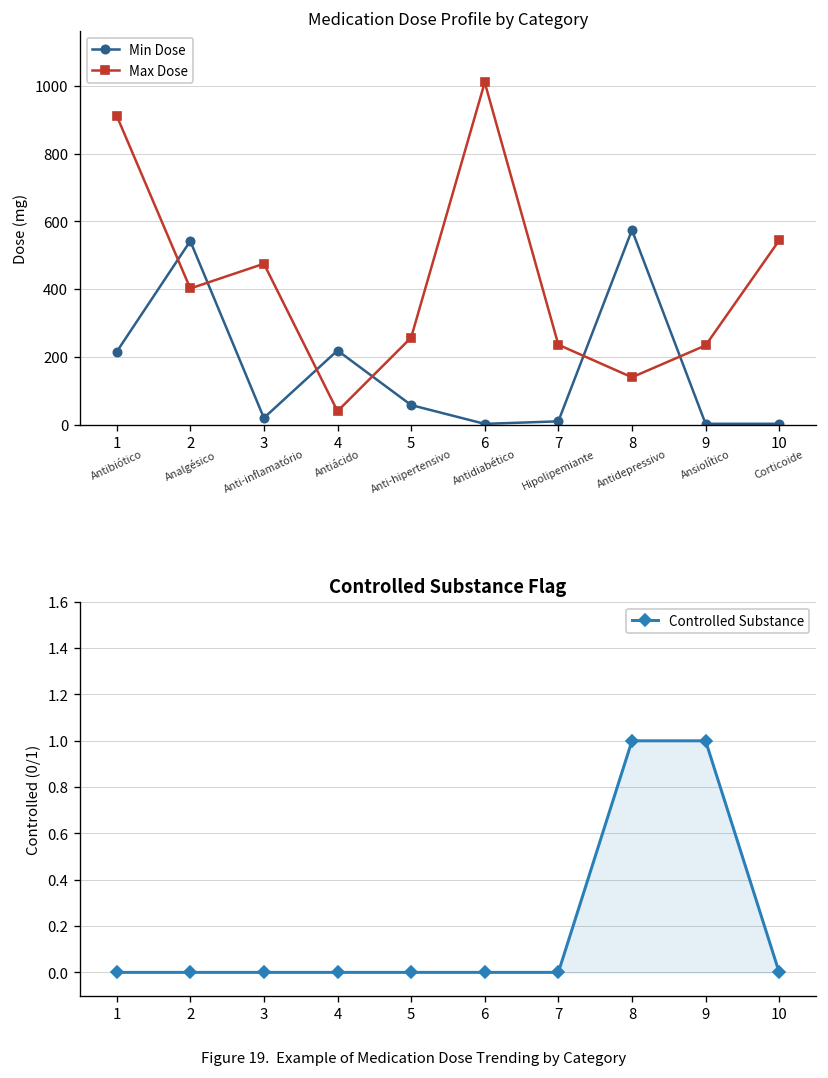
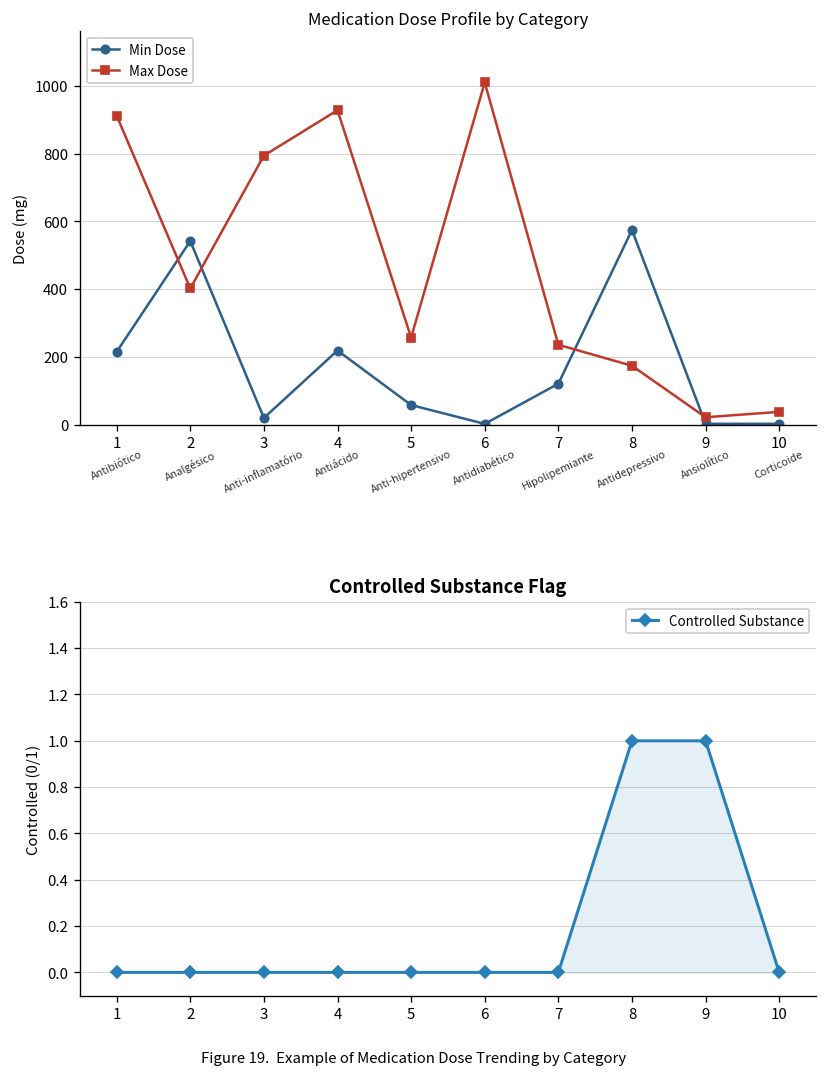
Medication Dose Profile by Category, Max Dose, 3: 480 -> 790
Medication Dose Profile by Category, Max Dose, 4: 40 -> 930
Medication Dose Profile by Category, Min Dose, 7: 10 -> 120
Medication Dose Profile by Category, Max Dose, 8: 140 -> 170
Medication Dose Profile by Category, Max Dose, 9: 230 -> 20
Medication Dose Profile by Category, Max Dose, 10: 540 -> 40
